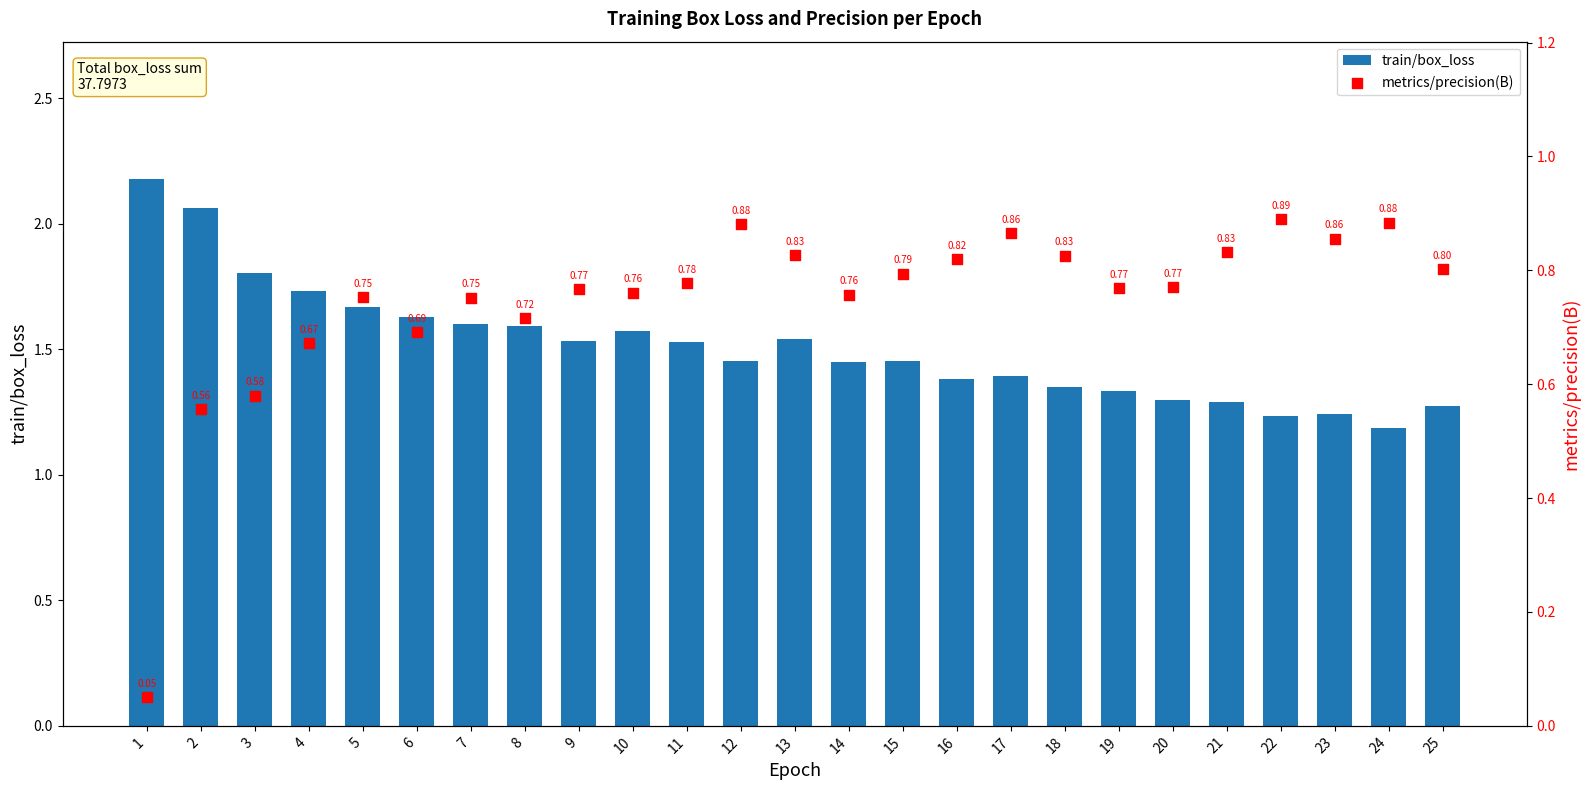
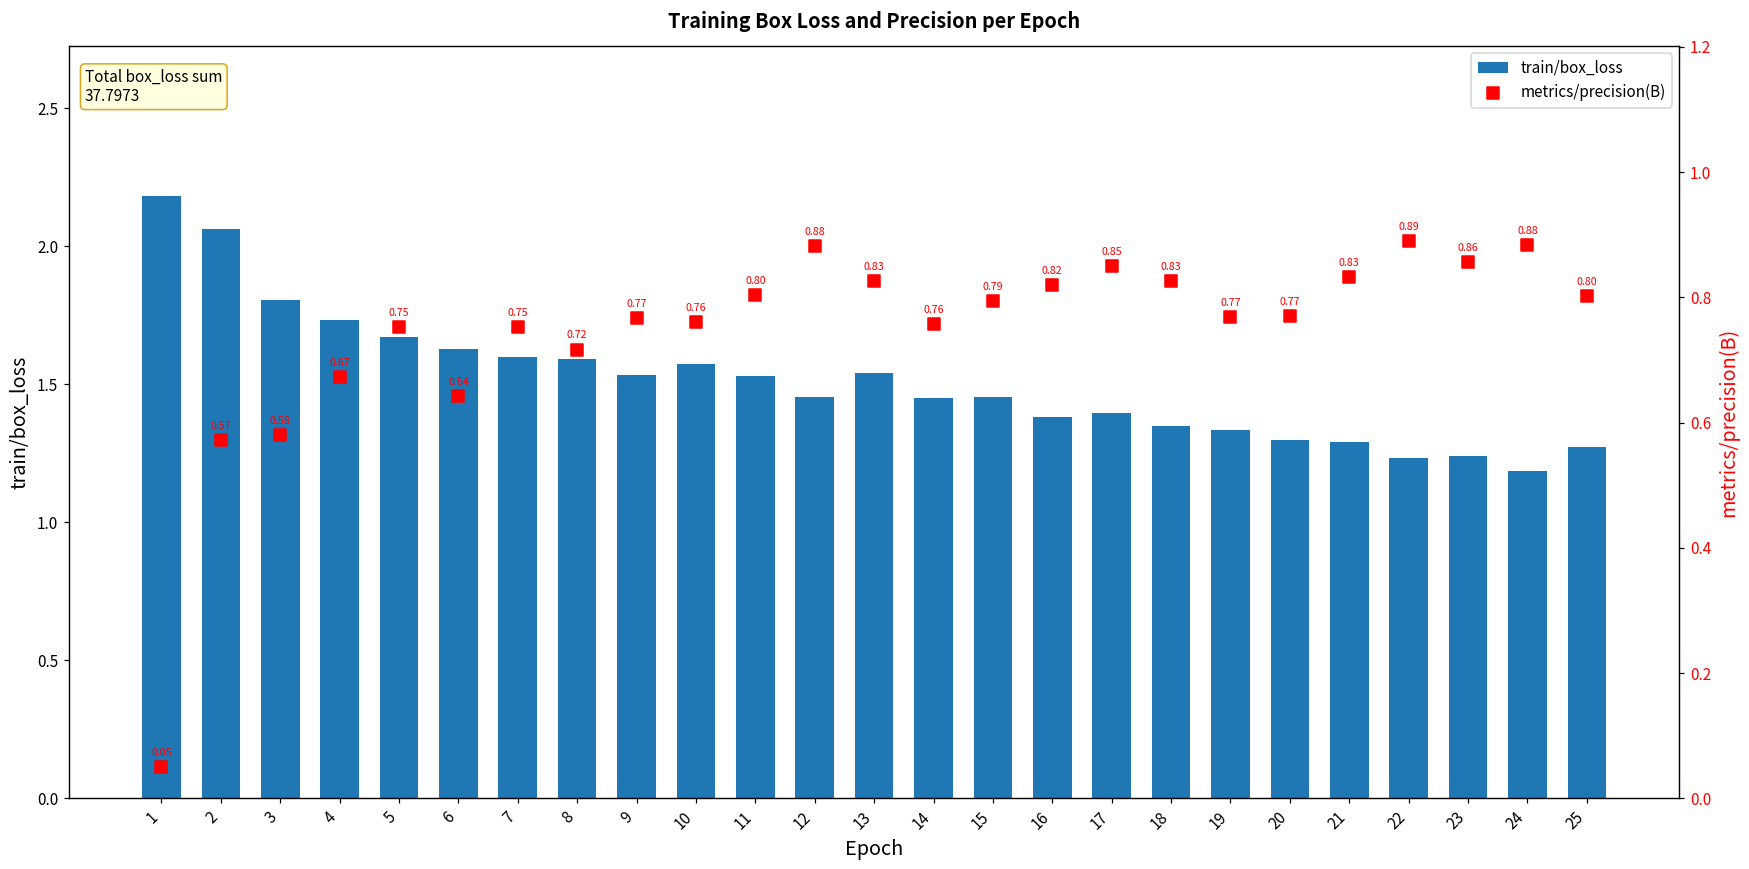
metrics/precision(B), 2: 0.56 -> 0.57
metrics/precision(B), 6: 0.69 -> 0.64
metrics/precision(B), 11: 0.78 -> 0.80
metrics/precision(B), 17: 0.86 -> 0.85
